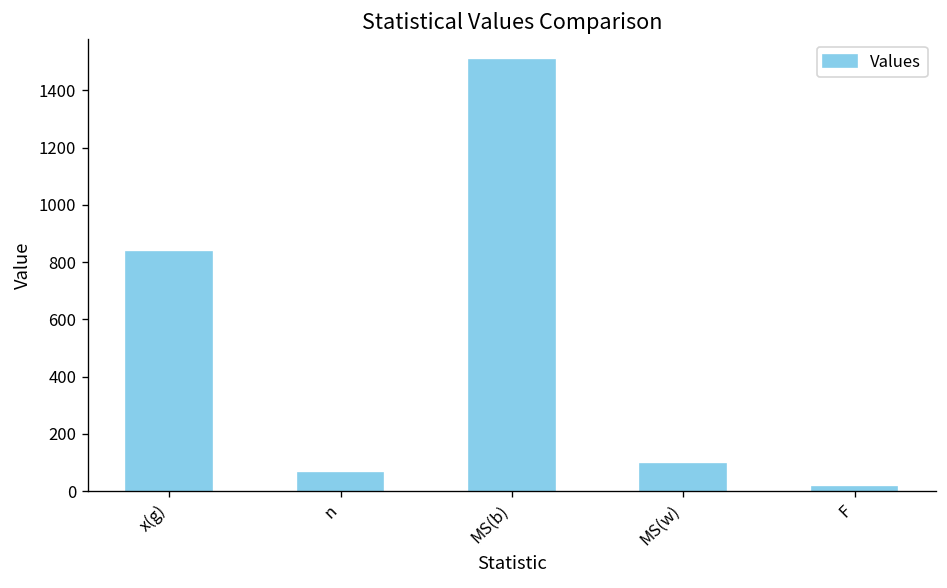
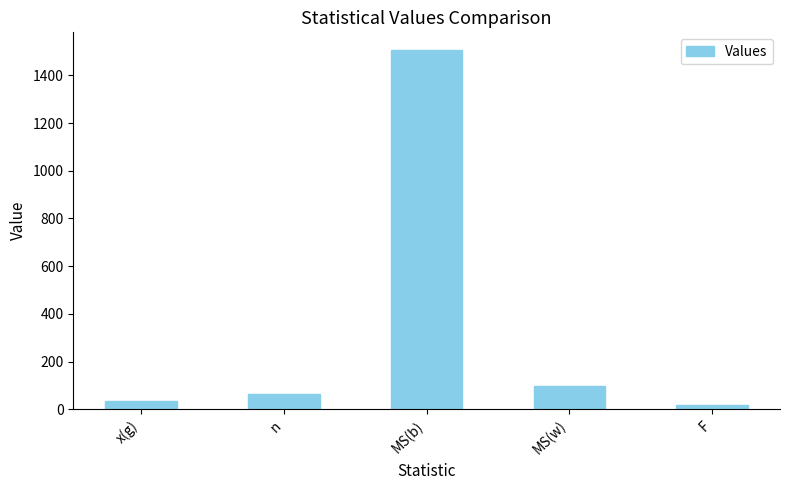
x(g): 830 -> 40
